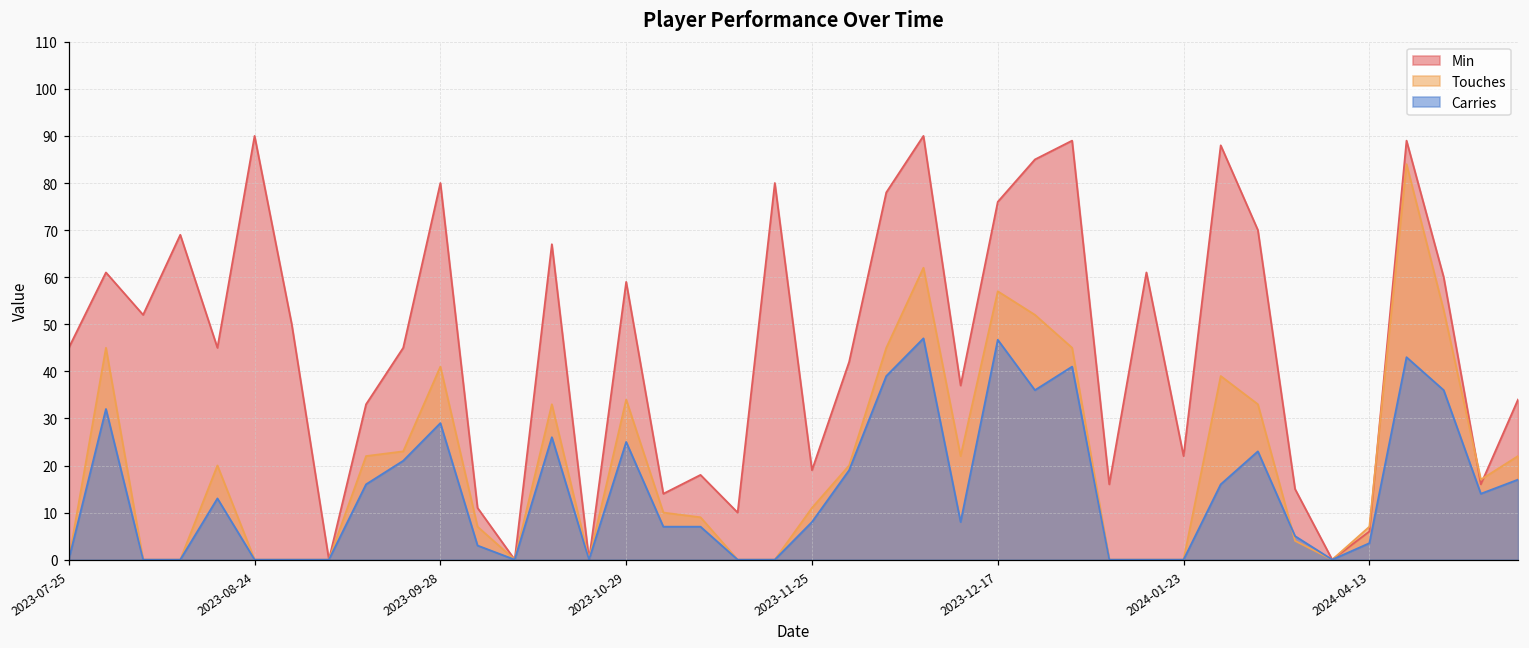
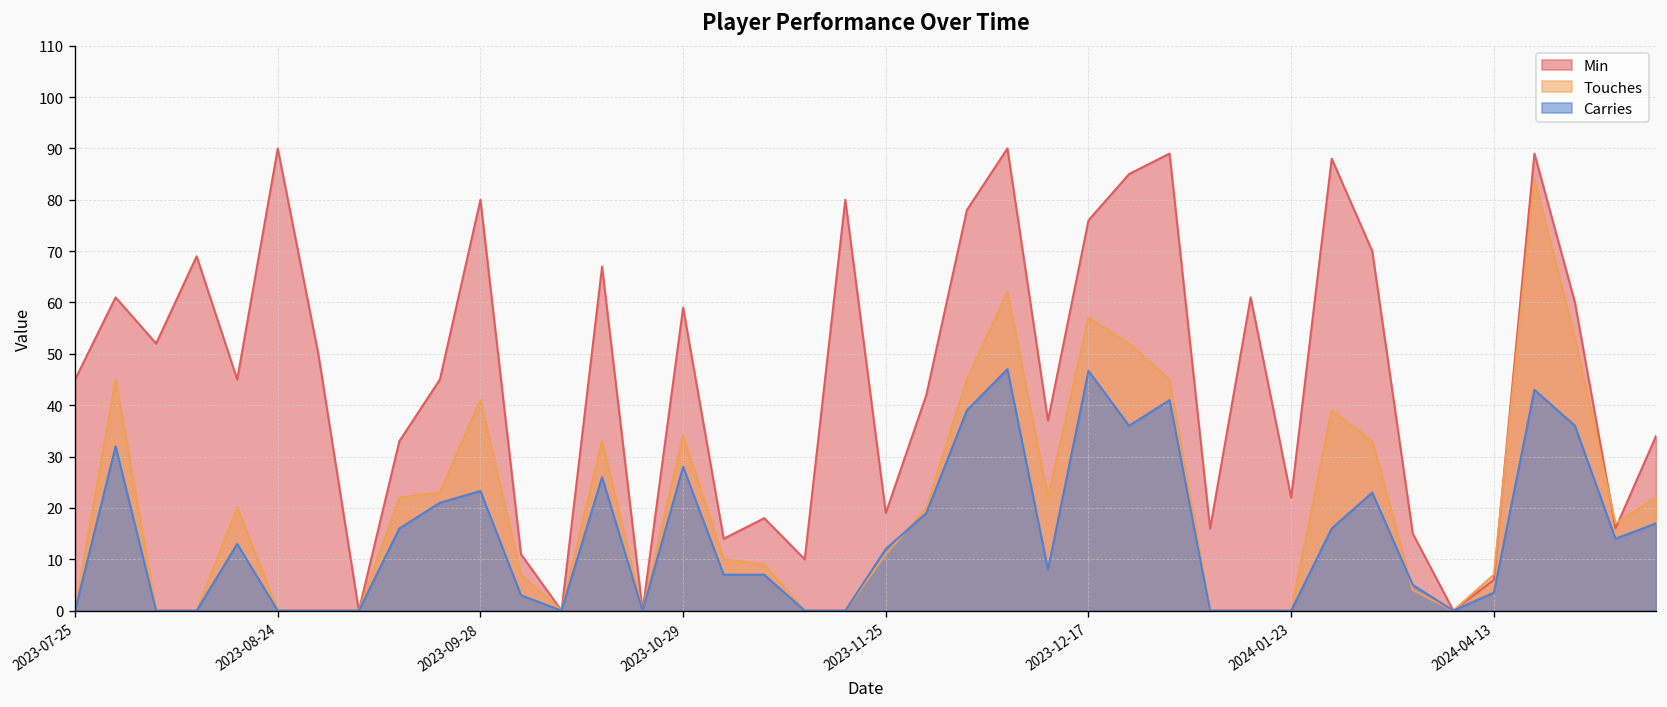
Carries, 2023-09-28: 29 -> 23
Carries, 2023-10-29: 25 -> 28
Carries, 2023-11-25: 8 -> 12
